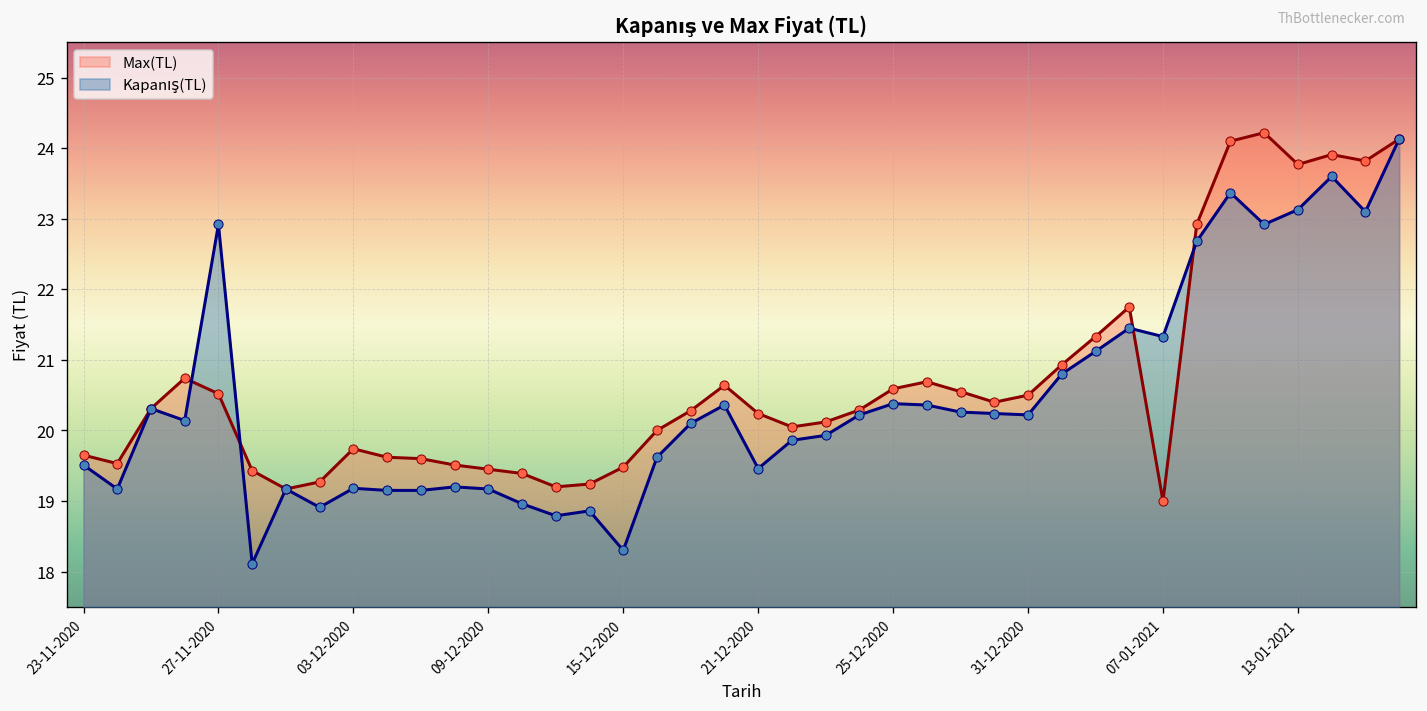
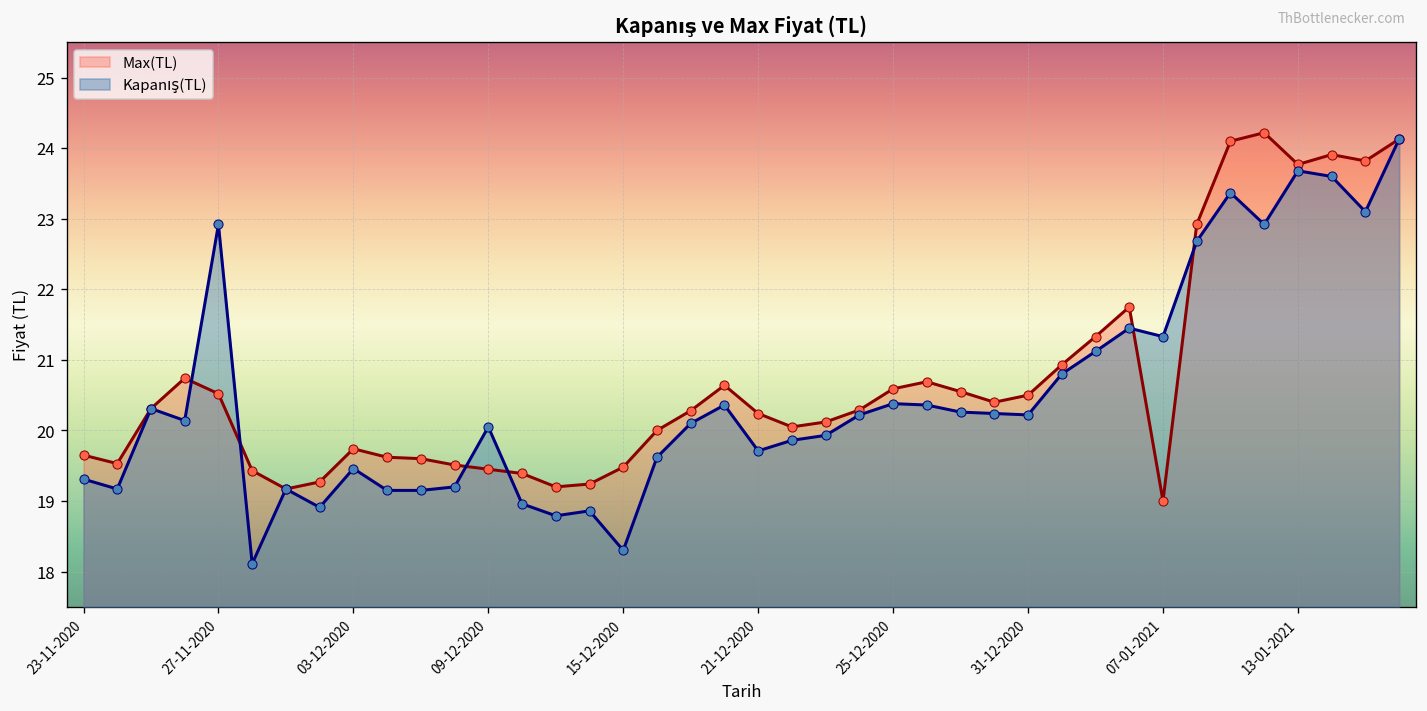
Kapanış(TL), 23-11-2020: 19.5 -> 19.3
Kapanış(TL), 03-12-2020: 19.2 -> 19.5
Kapanış(TL), 09-12-2020: 19.2 -> 20.1
Kapanış(TL), 21-12-2020: 19.5 -> 19.7
Kapanış(TL), 13-01-2021: 23.1 -> 23.7
